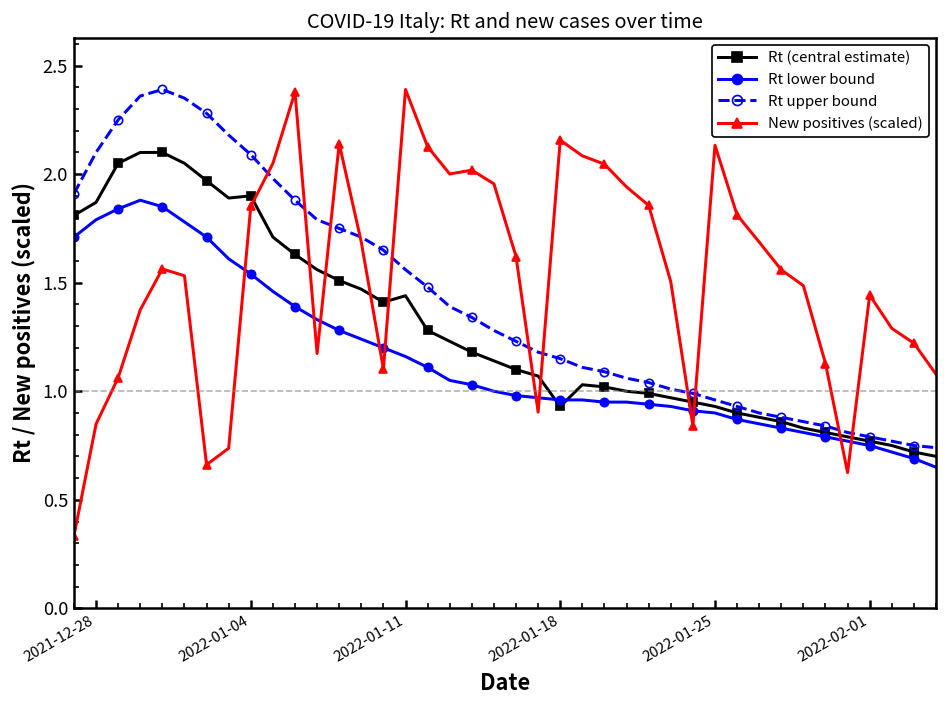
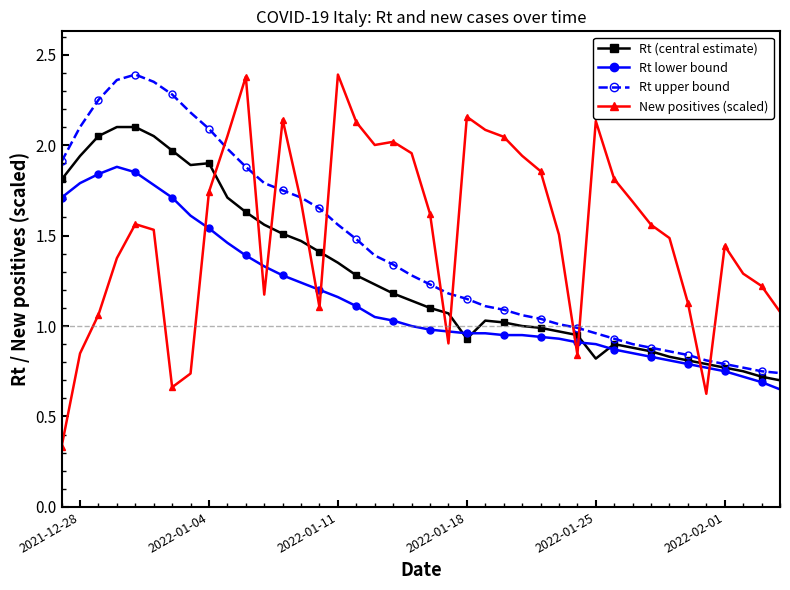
Rt (central estimate), 2021-12-28: 1.87 -> 1.94
New positives (scaled), 2022-01-04: 1.85 -> 1.74
Rt (central estimate), 2022-01-11: 1.44 -> 1.35
Rt (central estimate), 2022-01-25: 0.93 -> 0.82
